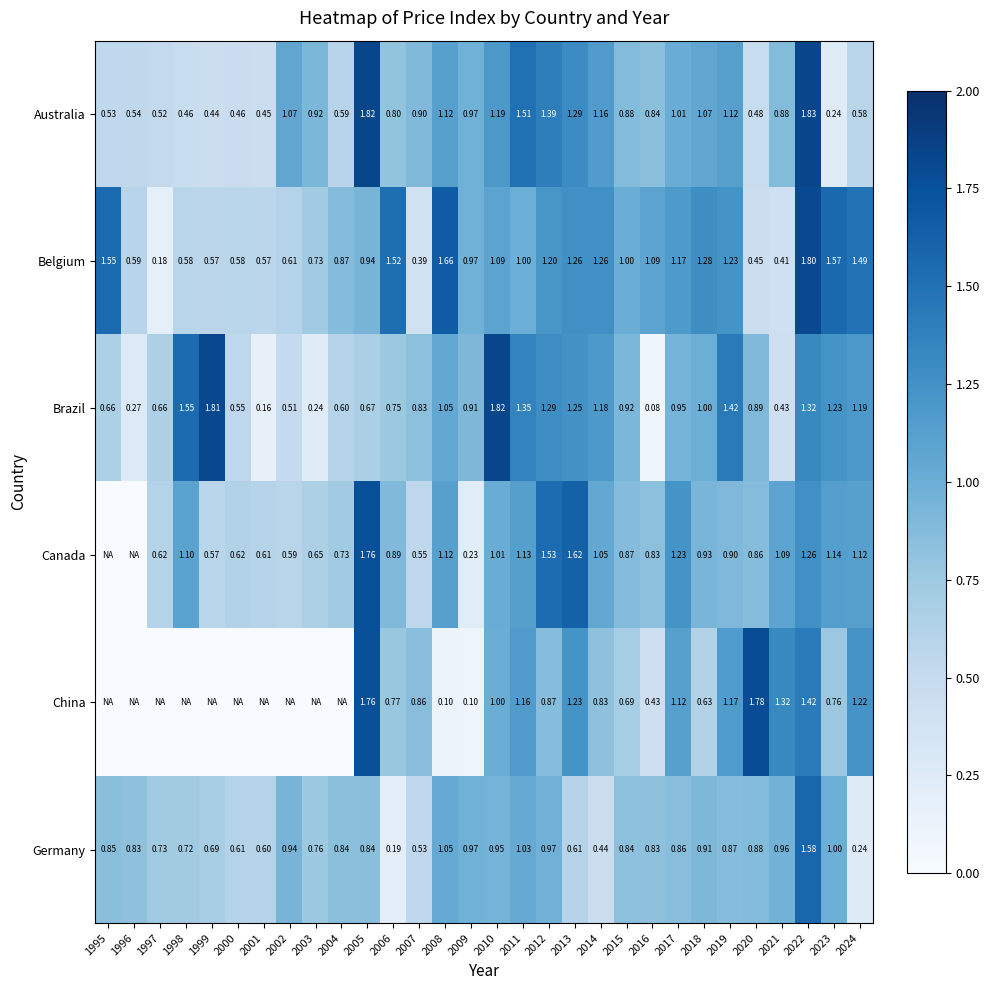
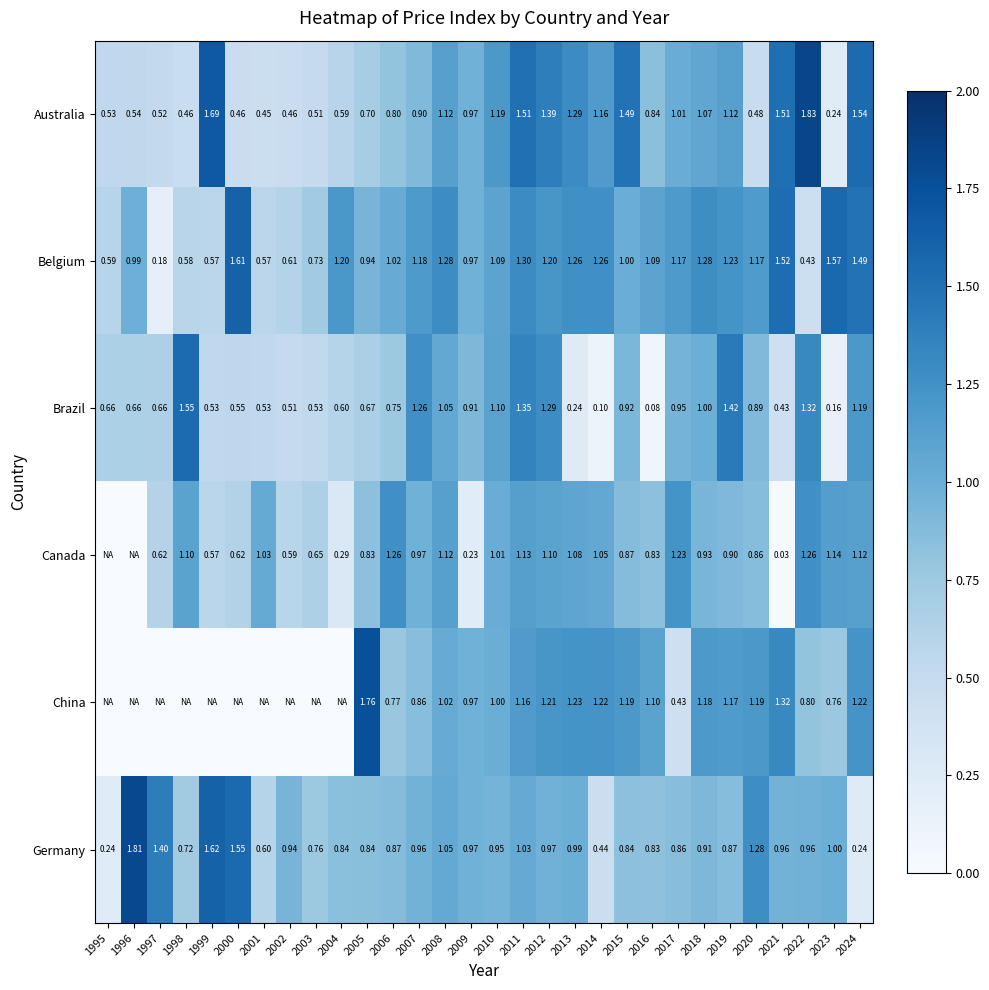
Australia, 1999: 0.44 -> 1.69
Australia, 2002: 1.07 -> 0.46
Australia, 2003: 0.92 -> 0.51
Australia, 2005: 1.82 -> 0.70
Australia, 2015: 0.88 -> 1.49
Australia, 2021: 0.88 -> 1.51
Australia, 2024: 0.58 -> 1.54
Belgium, 1995: 1.55 -> 0.59
Belgium, 1996: 0.59 -> 0.99
Belgium, 2000: 0.58 -> 1.61
Belgium, 2004: 0.87 -> 1.20
Belgium, 2006: 1.52 -> 1.02
Belgium, 2007: 0.39 -> 1.18
Belgium, 2008: 1.66 -> 1.28
Belgium, 2011: 1.00 -> 1.30
Belgium, 2020: 0.45 -> 1.17
Belgium, 2021: 0.41 -> 1.52
Belgium, 2022: 1.80 -> 0.43
Brazil, 1996: 0.27 -> 0.66
Brazil, 1999: 1.81 -> 0.53
Brazil, 2001: 0.16 -> 0.53
Brazil, 2003: 0.24 -> 0.53
Brazil, 2007: 0.83 -> 1.26
Brazil, 2010: 1.82 -> 1.10
Brazil, 2013: 1.25 -> 0.24
Brazil, 2014: 1.18 -> 0.10
Brazil, 2023: 1.23 -> 0.16
Canada, 2001: 0.61 -> 1.03
Canada, 2004: 0.73 -> 0.29
Canada, 2005: 1.76 -> 0.83
Canada, 2006: 0.89 -> 1.26
Canada, 2007: 0.55 -> 0.97
Canada, 2012: 1.53 -> 1.10
Canada, 2013: 1.62 -> 1.08
Canada, 2021: 1.09 -> 0.03
China, 2008: 0.10 -> 1.02
China, 2009: 0.10 -> 0.97
China, 2012: 0.87 -> 1.21
China, 2014: 0.83 -> 1.22
China, 2015: 0.69 -> 1.19
China, 2016: 0.43 -> 1.10
China, 2017: 1.12 -> 0.43
China, 2018: 0.63 -> 1.18
China, 2020: 1.78 -> 1.19
China, 2022: 1.42 -> 0.80
Germany, 1995: 0.85 -> 0.24
Germany, 1996: 0.83 -> 1.81
Germany, 1997: 0.73 -> 1.40
Germany, 1999: 0.69 -> 1.62
Germany, 2000: 0.61 -> 1.55
Germany, 2006: 0.19 -> 0.87
Germany, 2007: 0.53 -> 0.96
Germany, 2013: 0.61 -> 0.99
Germany, 2020: 0.88 -> 1.28
Germany, 2022: 1.58 -> 0.96
